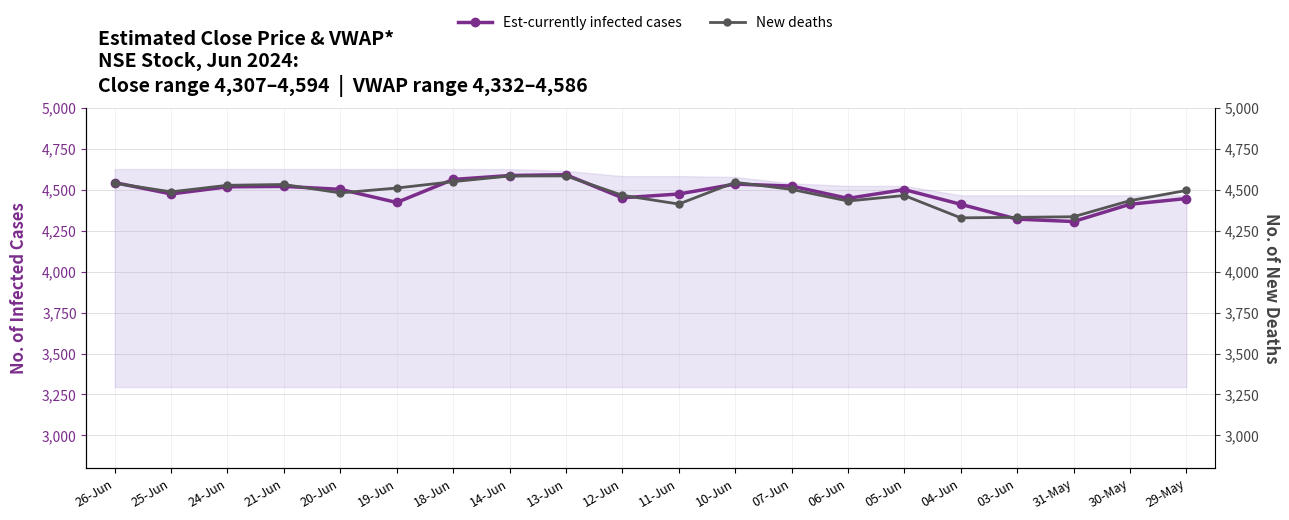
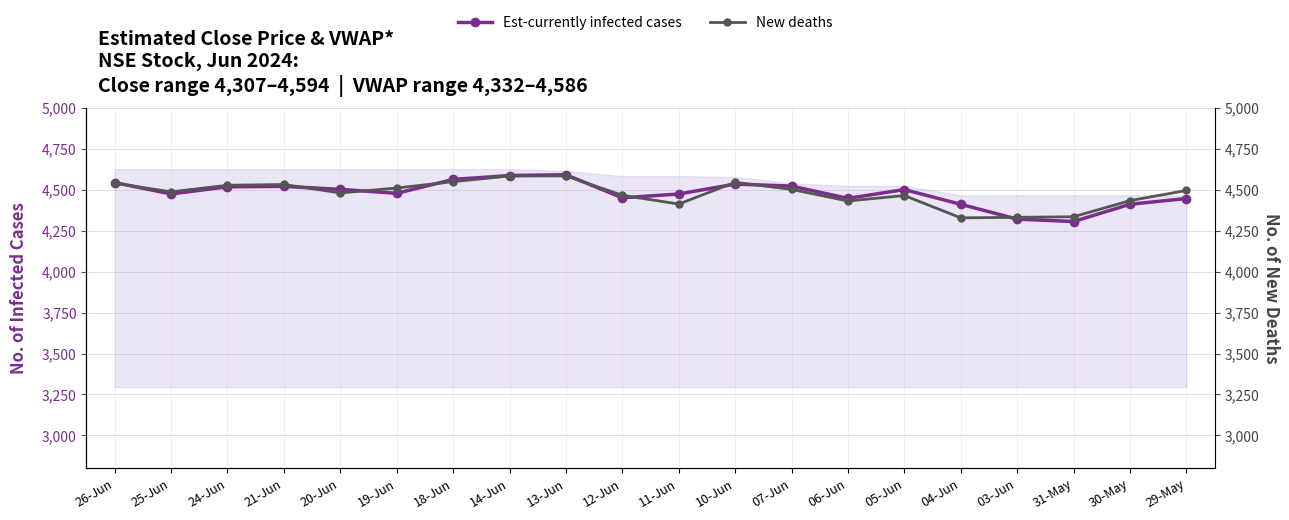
Est-currently infected cases, 19-Jun: 4,420 -> 4,480
